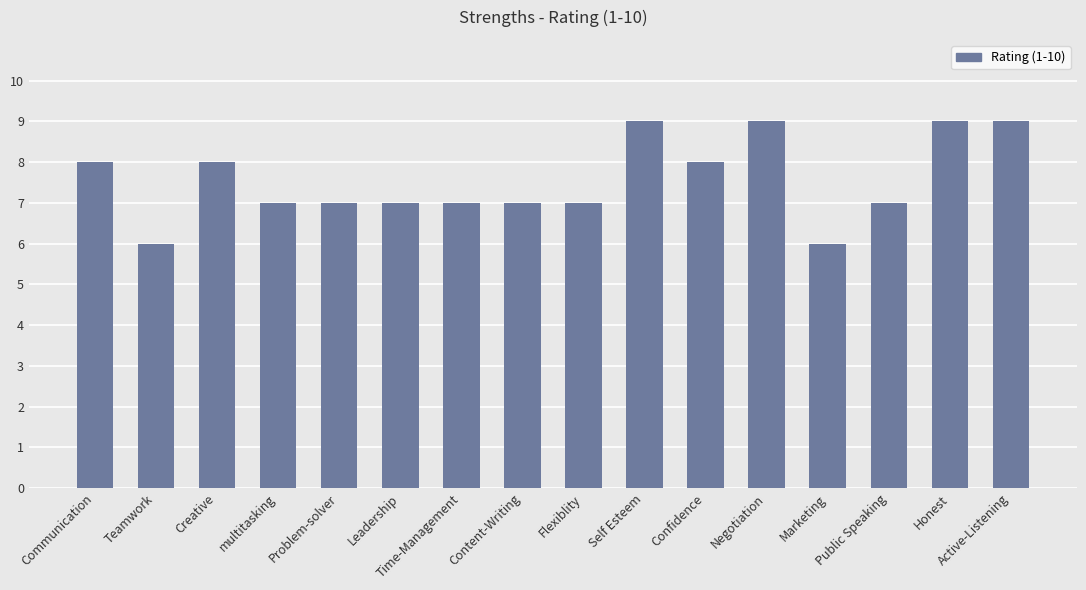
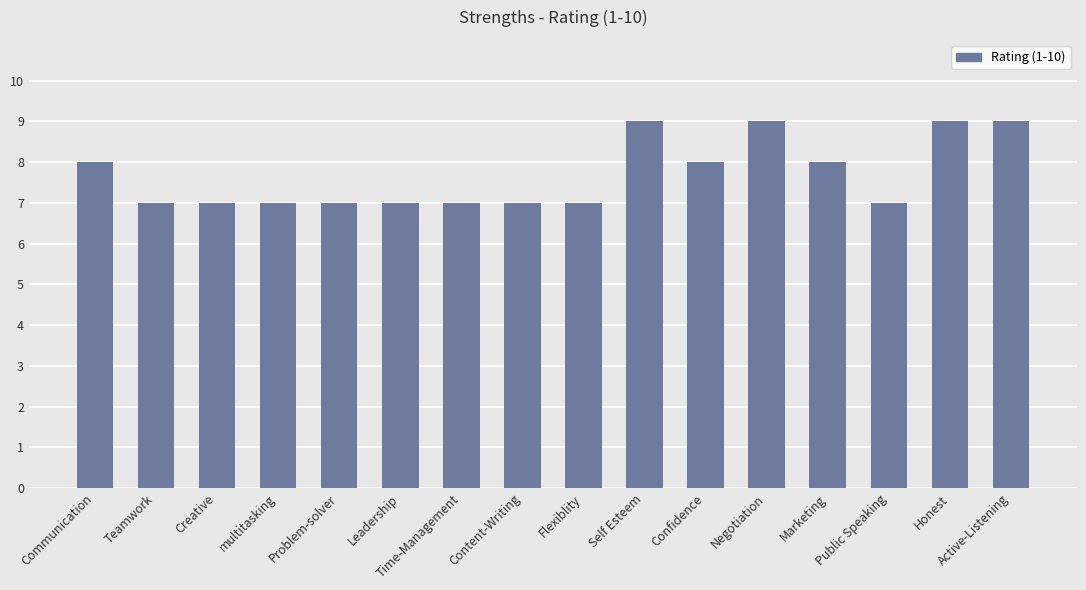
Teamwork: 6 -> 7
Creative: 8 -> 7
Marketing: 6 -> 8
